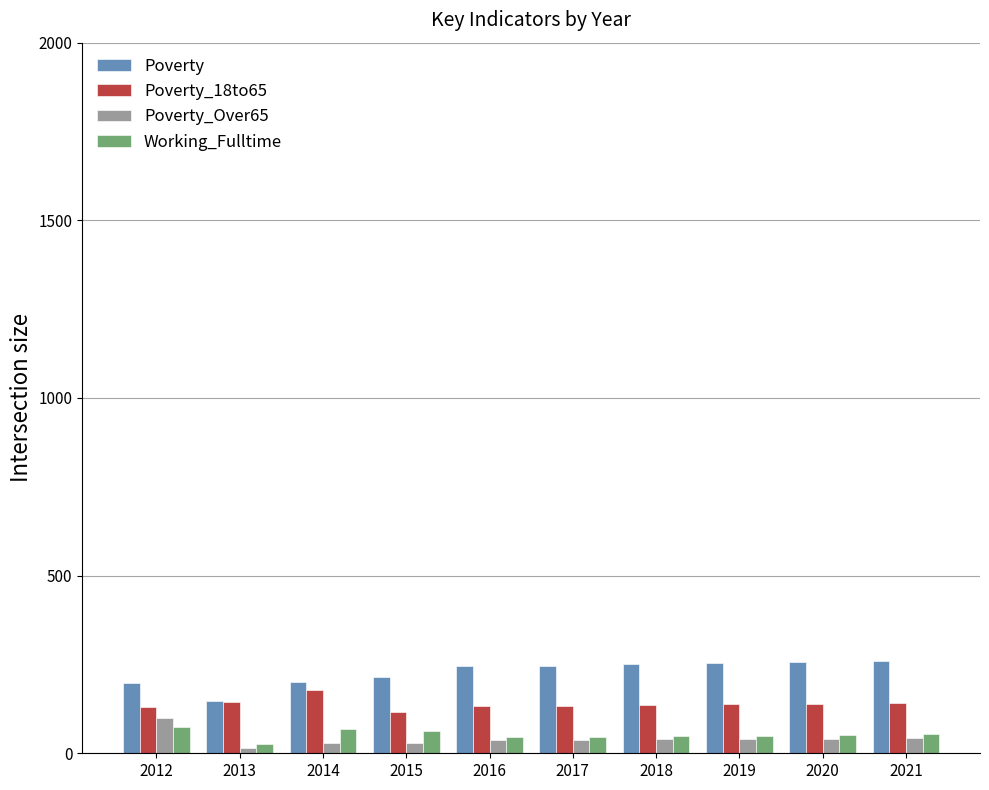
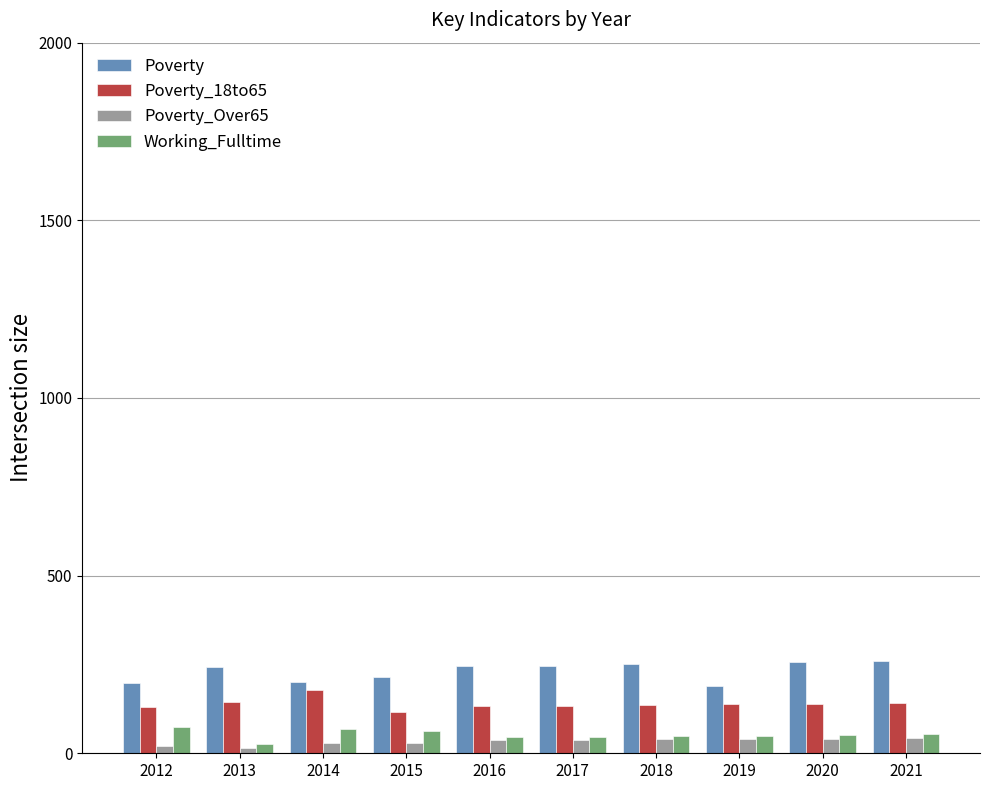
Poverty_Over65, 2012: 100 -> 20
Poverty, 2013: 150 -> 240
Poverty, 2019: 250 -> 190
